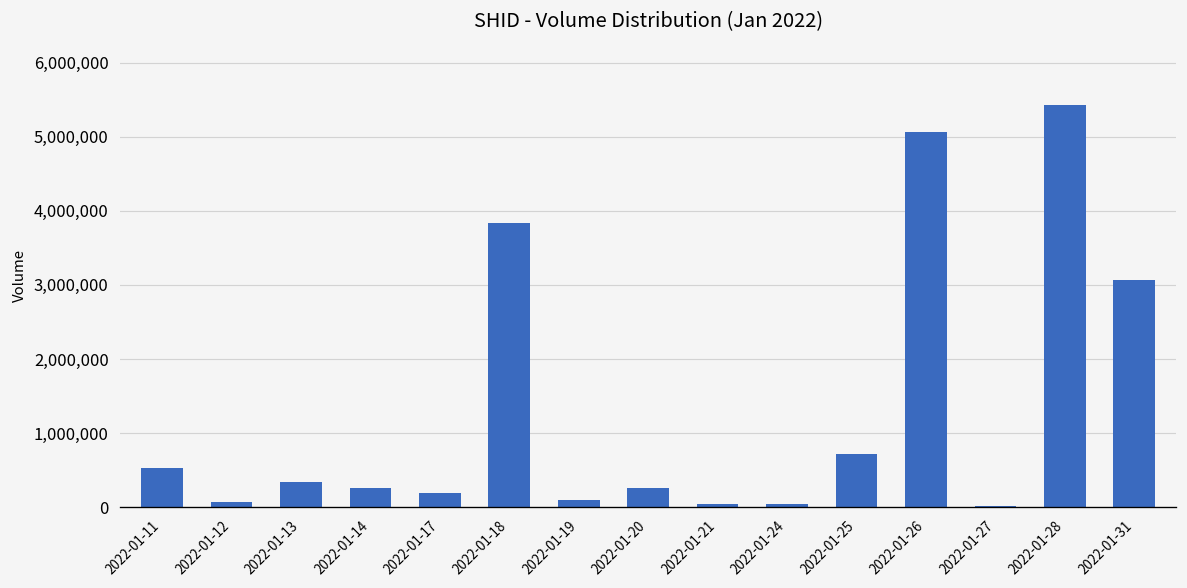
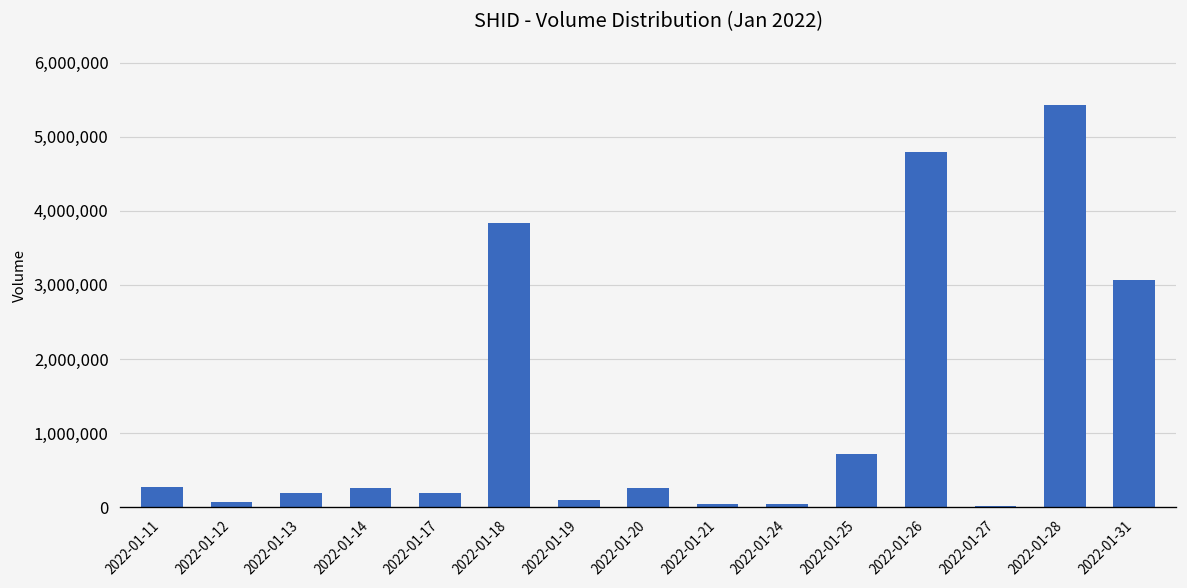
2022-01-11: 500,000 -> 300,000
2022-01-13: 300,000 -> 200,000
2022-01-26: 5,100,000 -> 4,800,000
